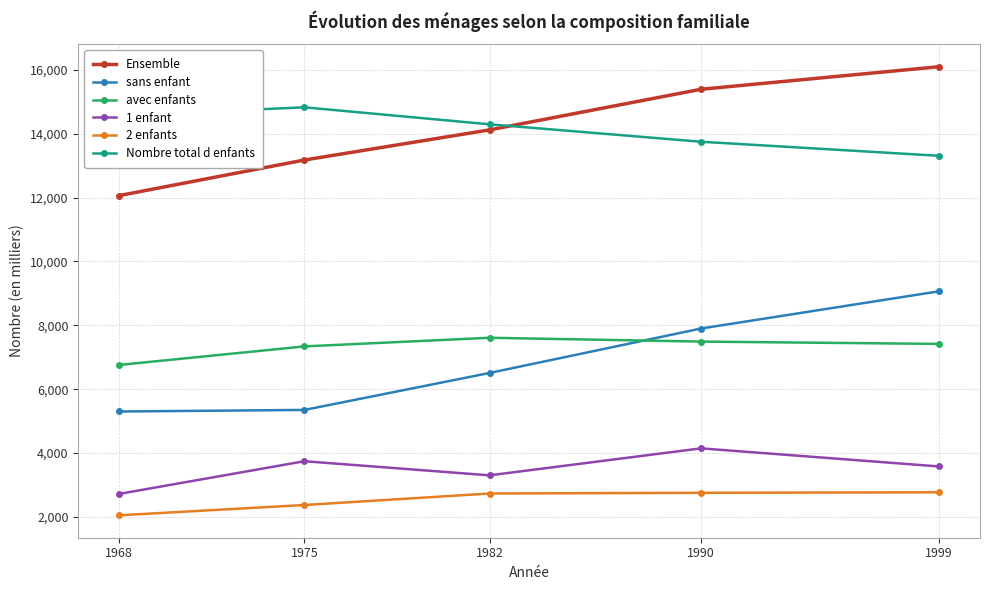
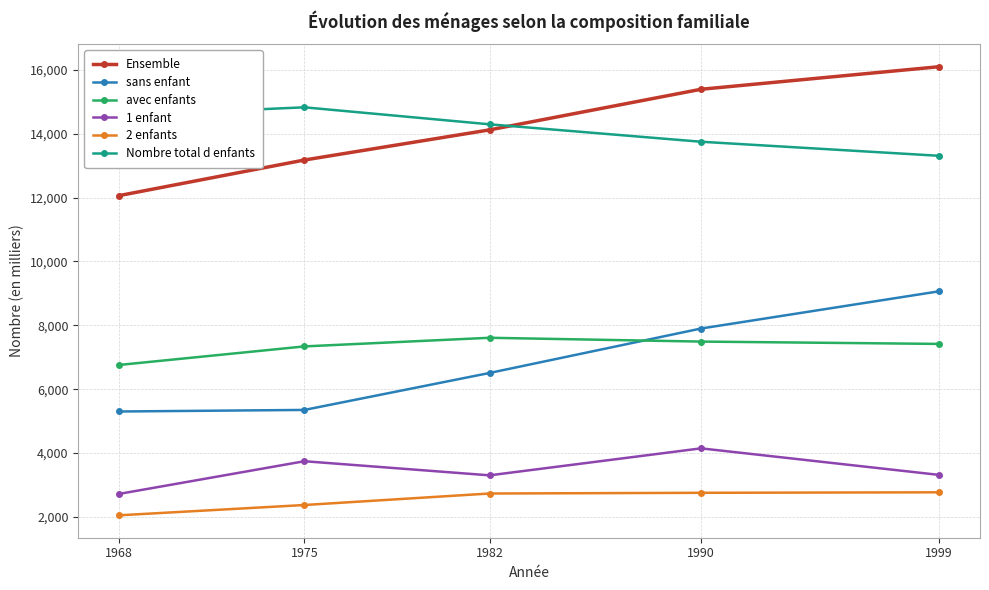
1 enfant, 1999: 3,600 -> 3,300
